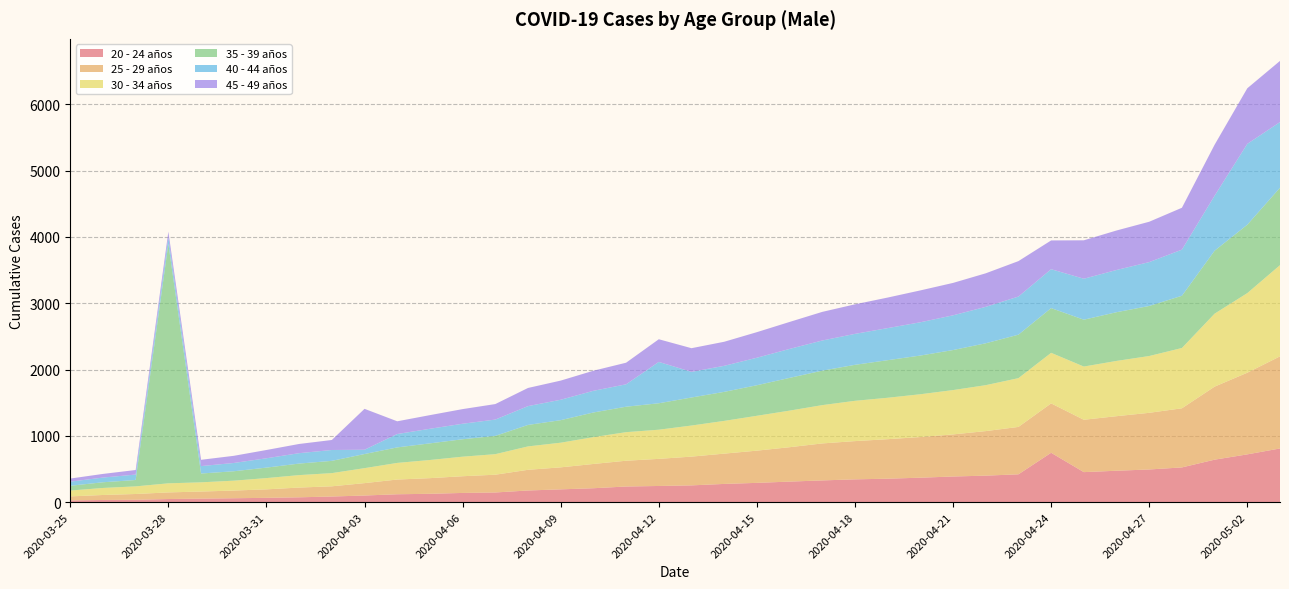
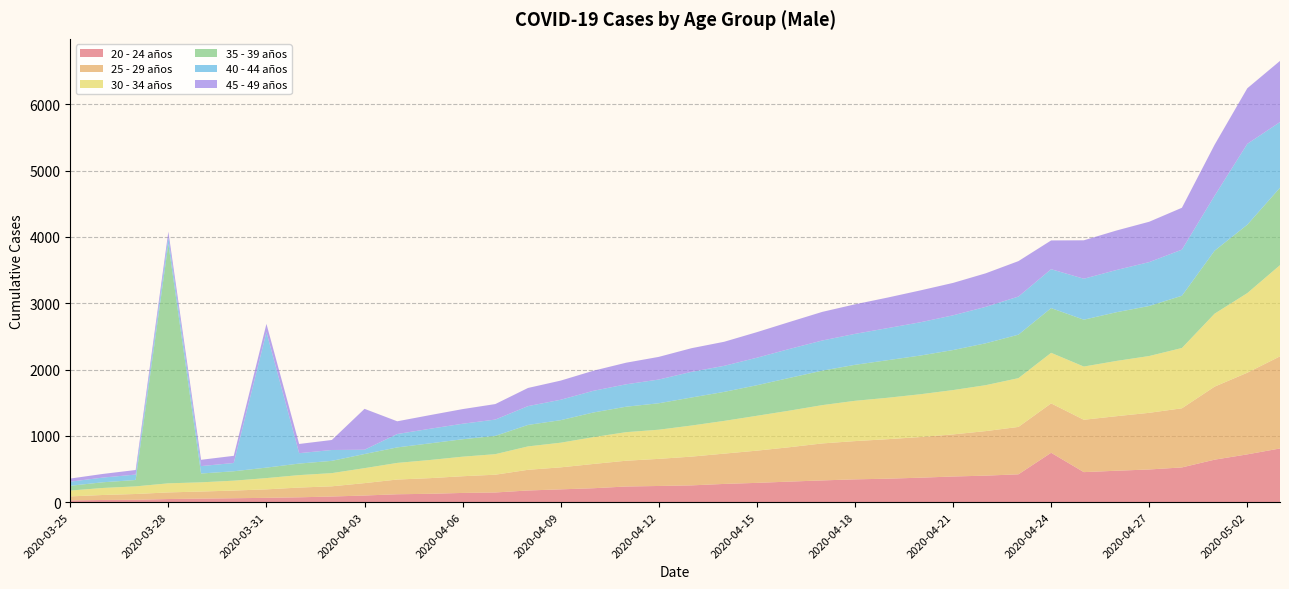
40 - 44 años, 2020-03-31: 100 -> 2000
40 - 44 años, 2020-04-12: 600 -> 400
